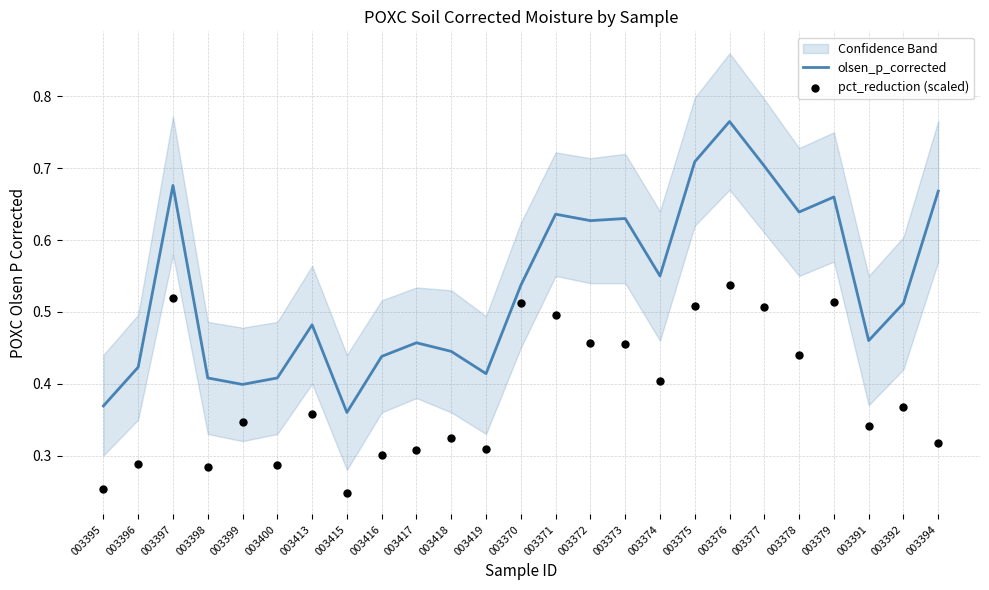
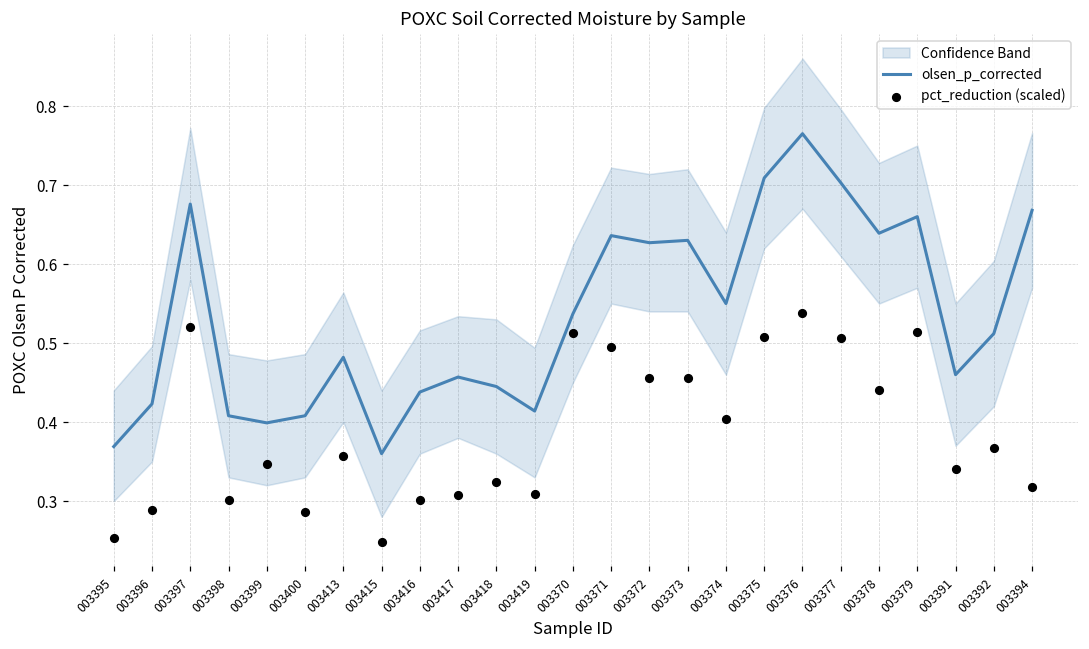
pct_reduction (scaled), 003398: 0.28 -> 0.30
